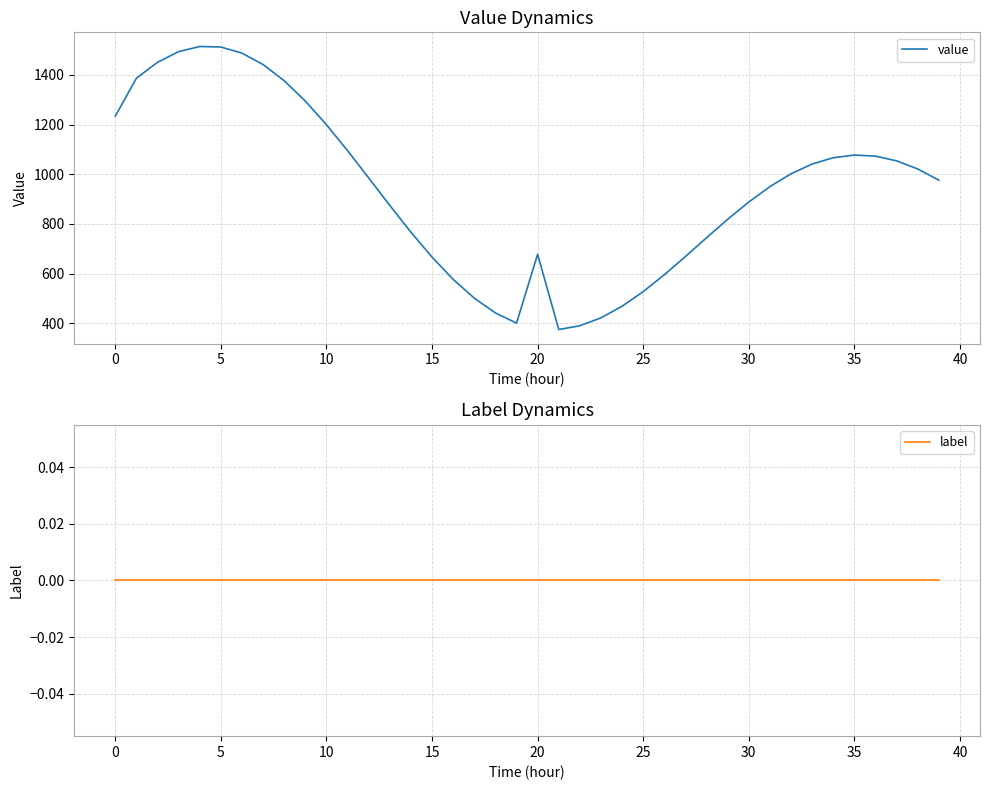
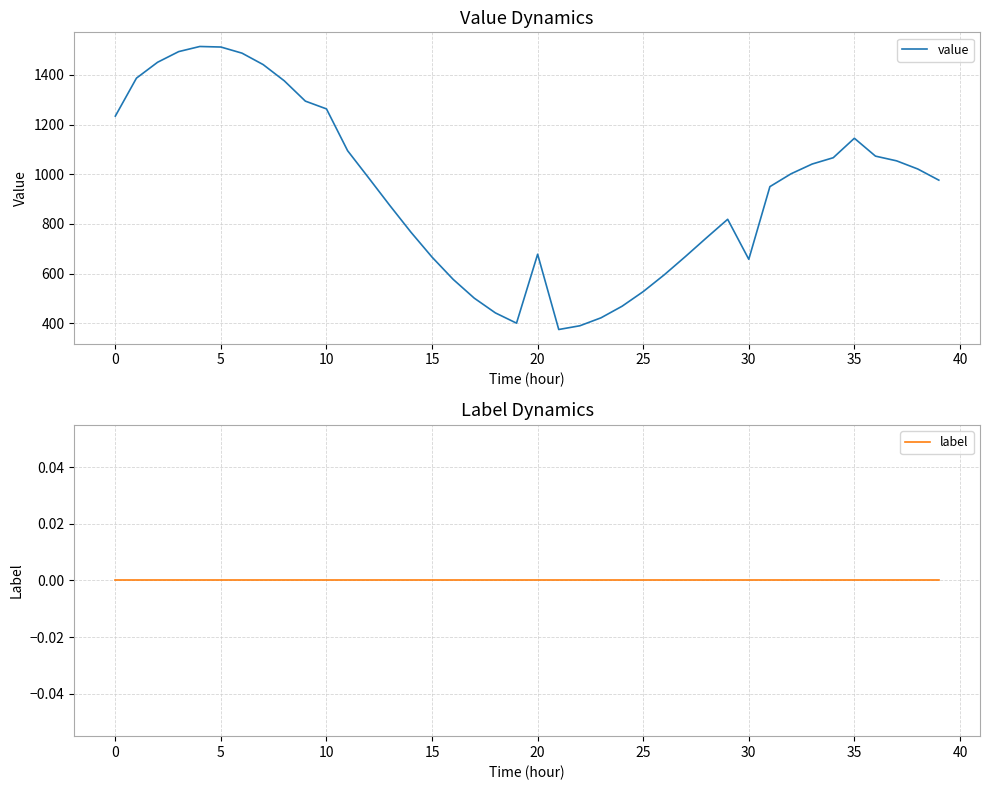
Value Dynamics, 10: 1200 -> 1260
Value Dynamics, 30: 890 -> 660
Value Dynamics, 35: 1080 -> 1140
